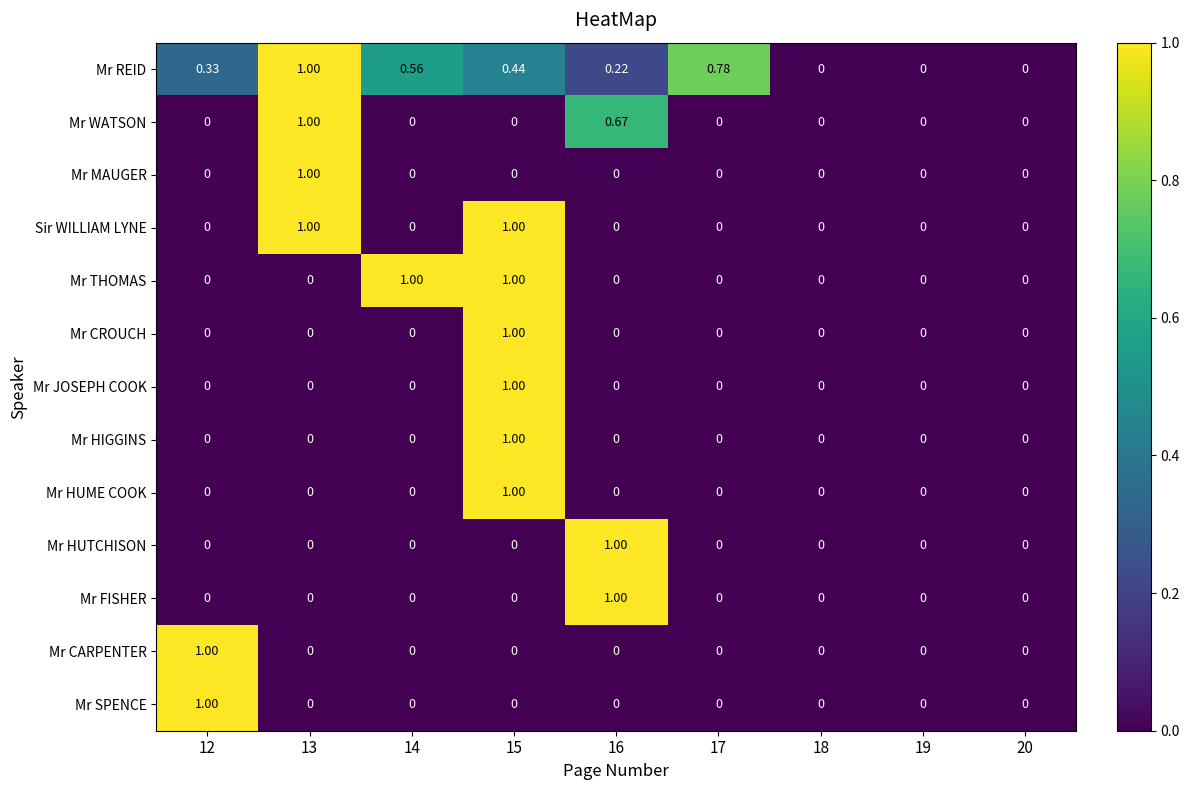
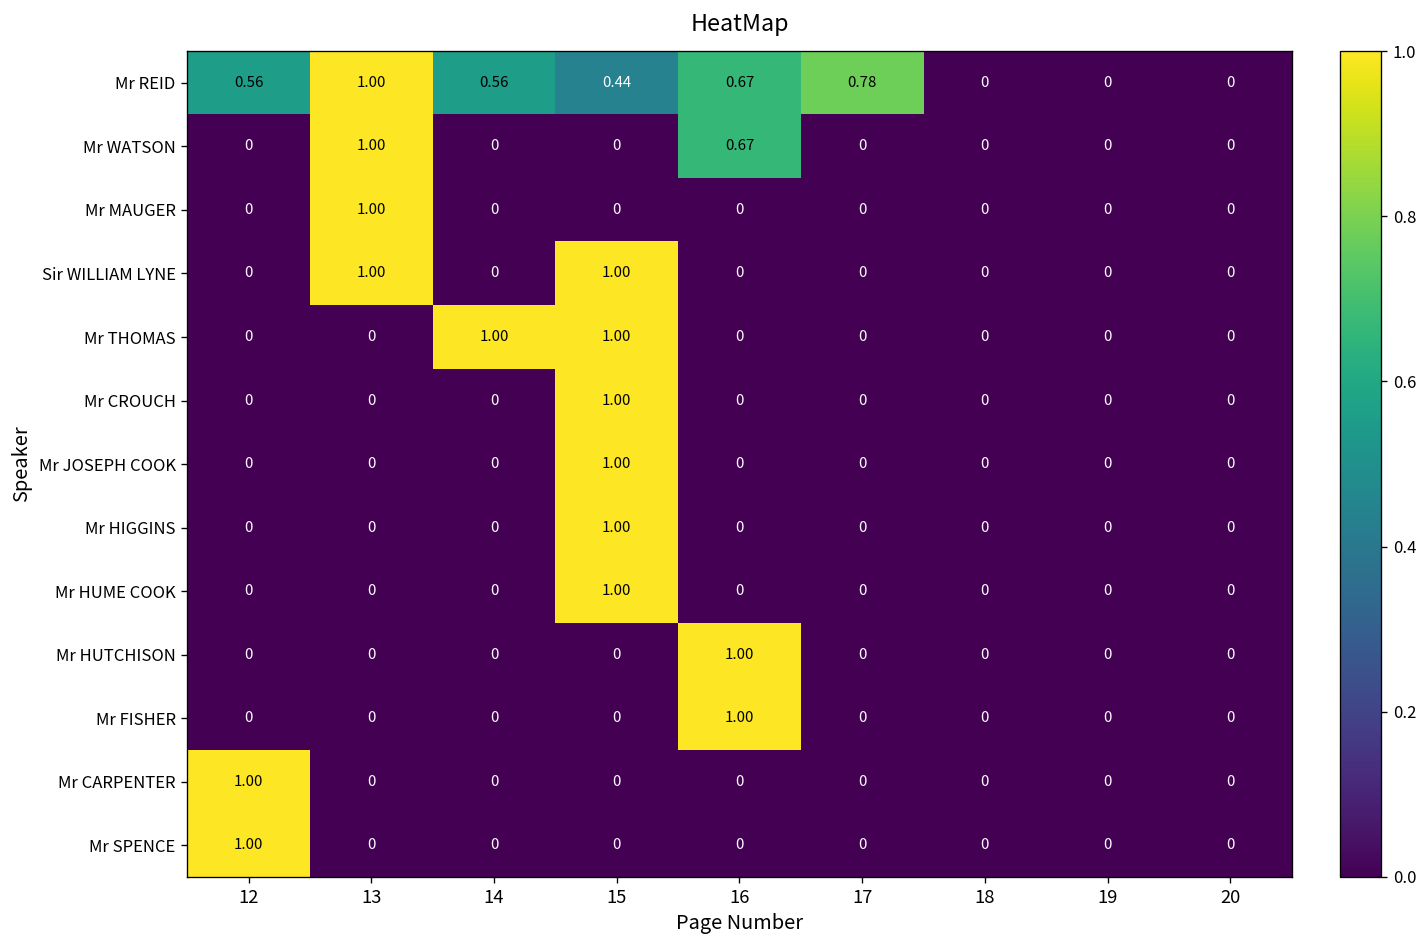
Mr REID, 12: 0.33 -> 0.56
Mr REID, 16: 0.22 -> 0.67
